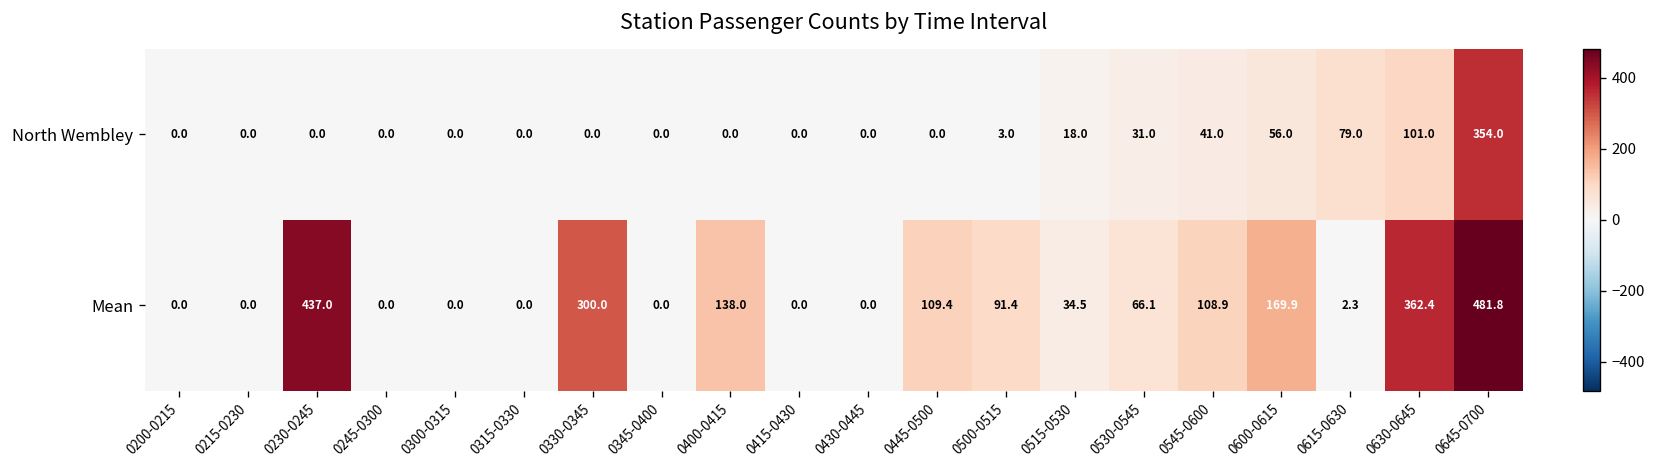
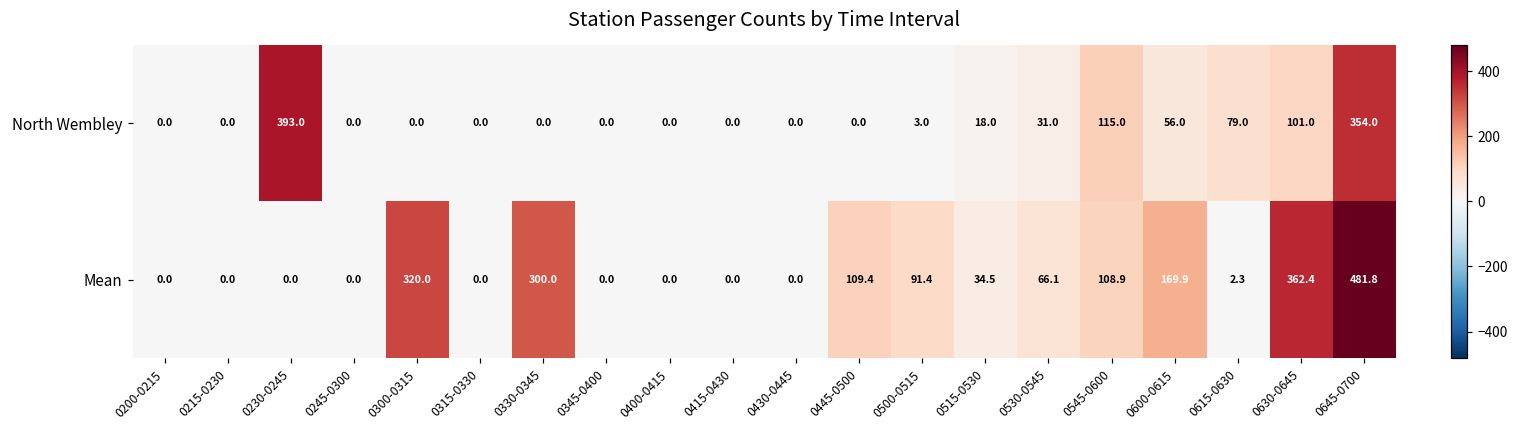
North Wembley, 0230-0245: 0.0 -> 393.0
North Wembley, 0545-0600: 41.0 -> 115.0
Mean, 0230-0245: 437.0 -> 0.0
Mean, 0300-0315: 0.0 -> 320.0
Mean, 0400-0415: 138.0 -> 0.0
